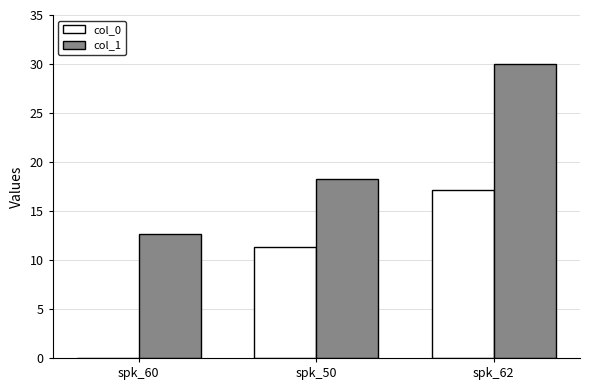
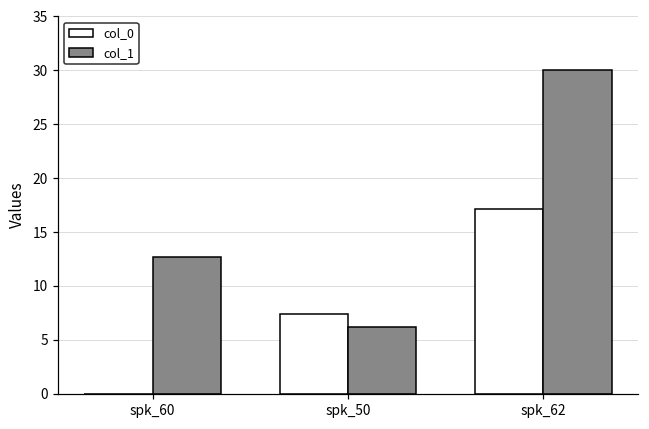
col_0, spk_50: 11 -> 7
col_1, spk_50: 18 -> 6
